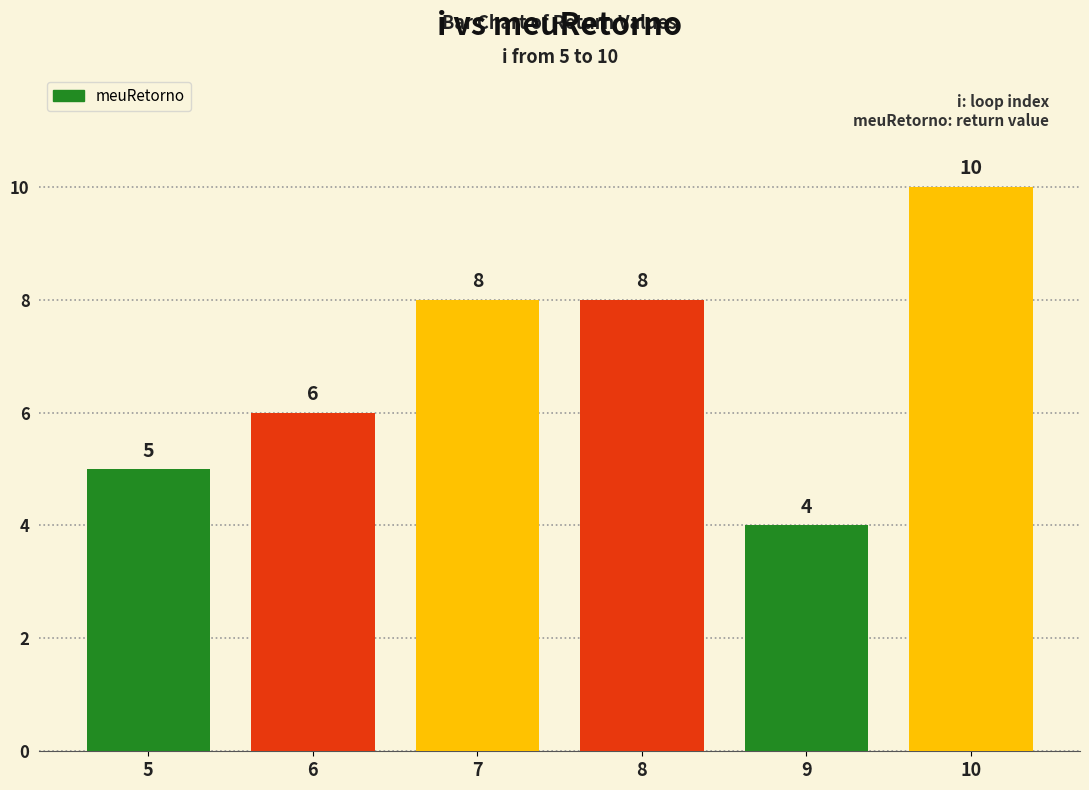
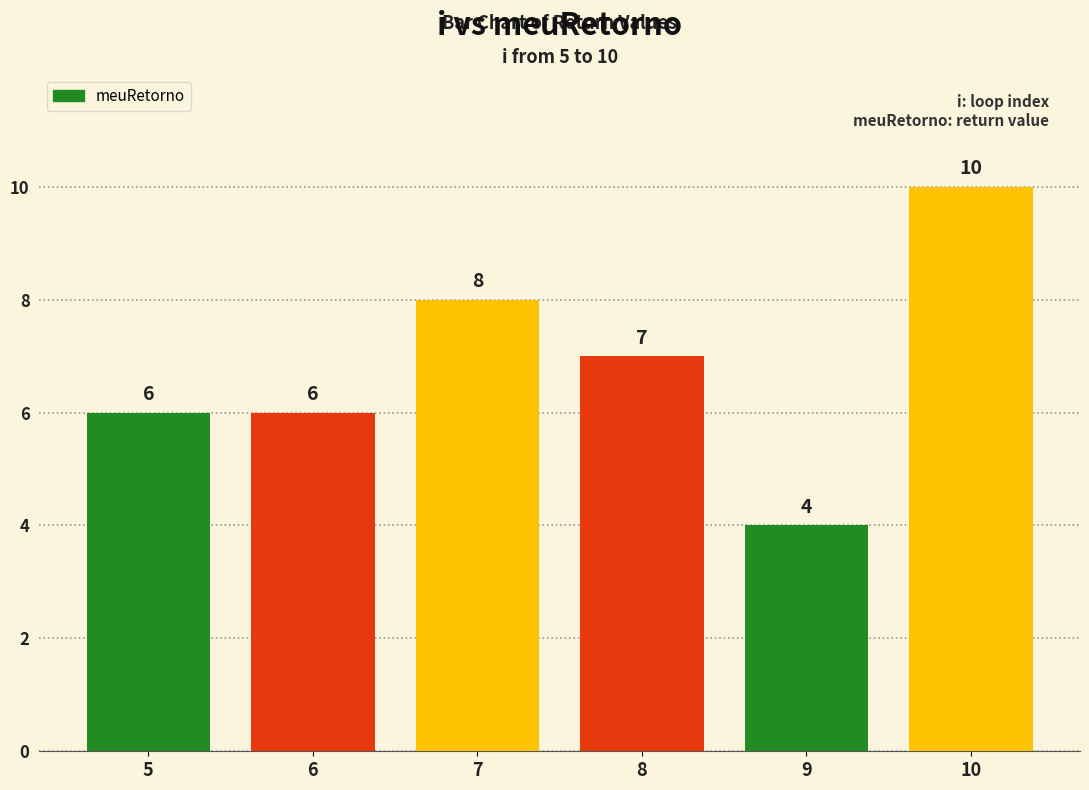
5: 5 -> 6
8: 8 -> 7
